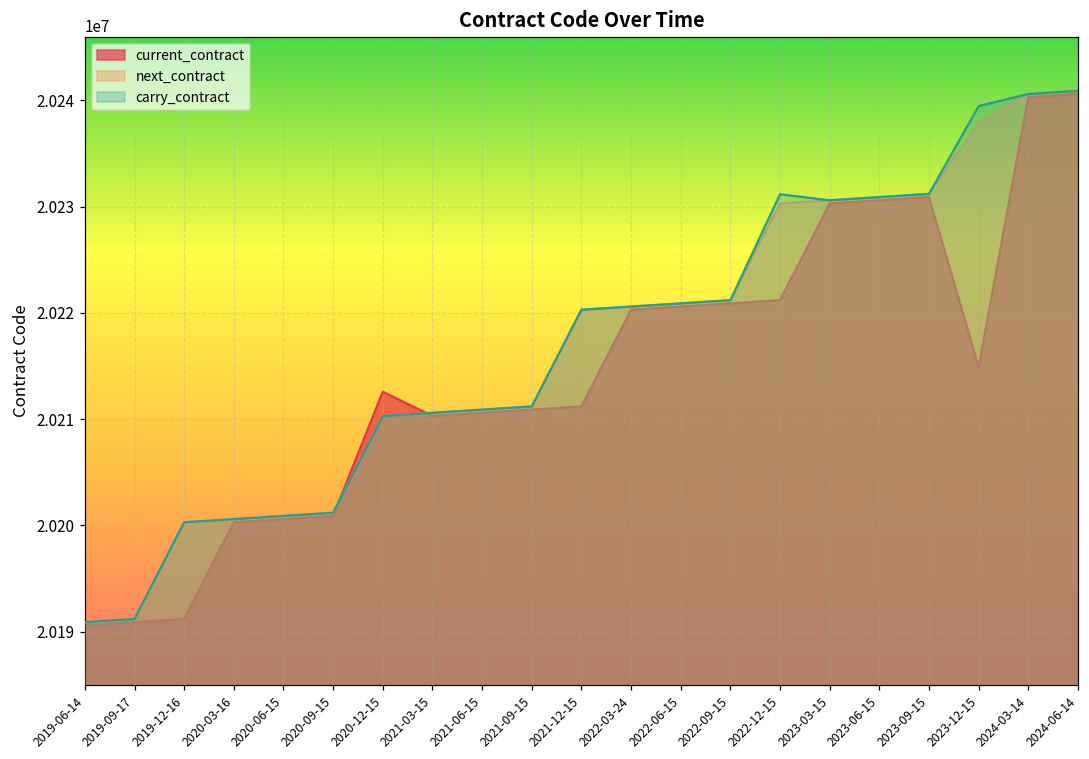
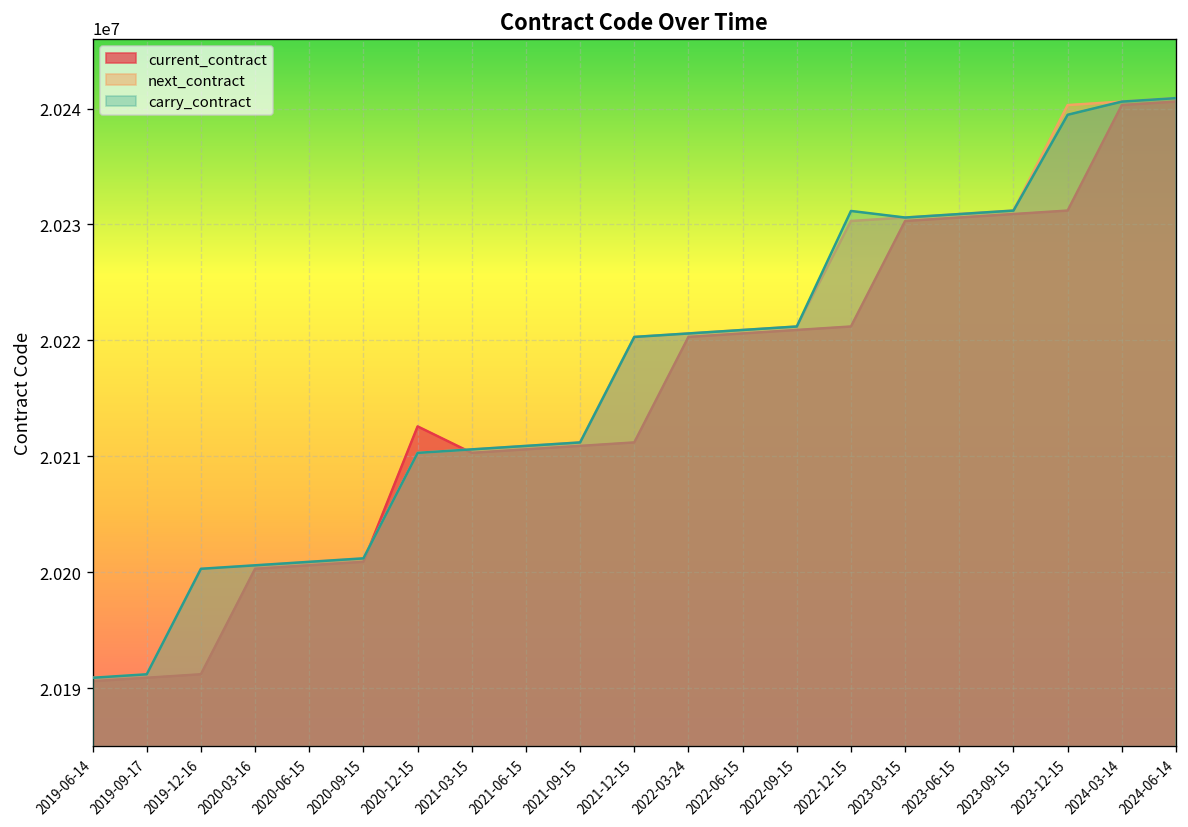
current_contract, 2023-12-15: 20215000 -> 20231000
next_contract, 2023-12-15: 20238000 -> 20240000
